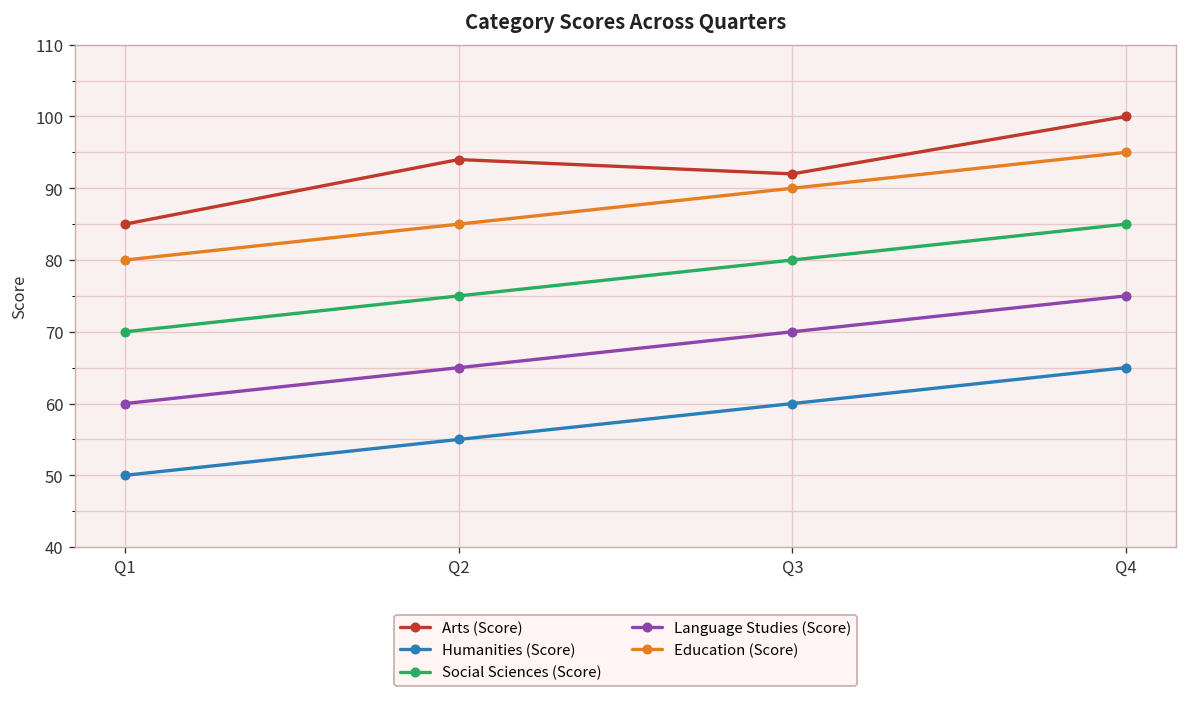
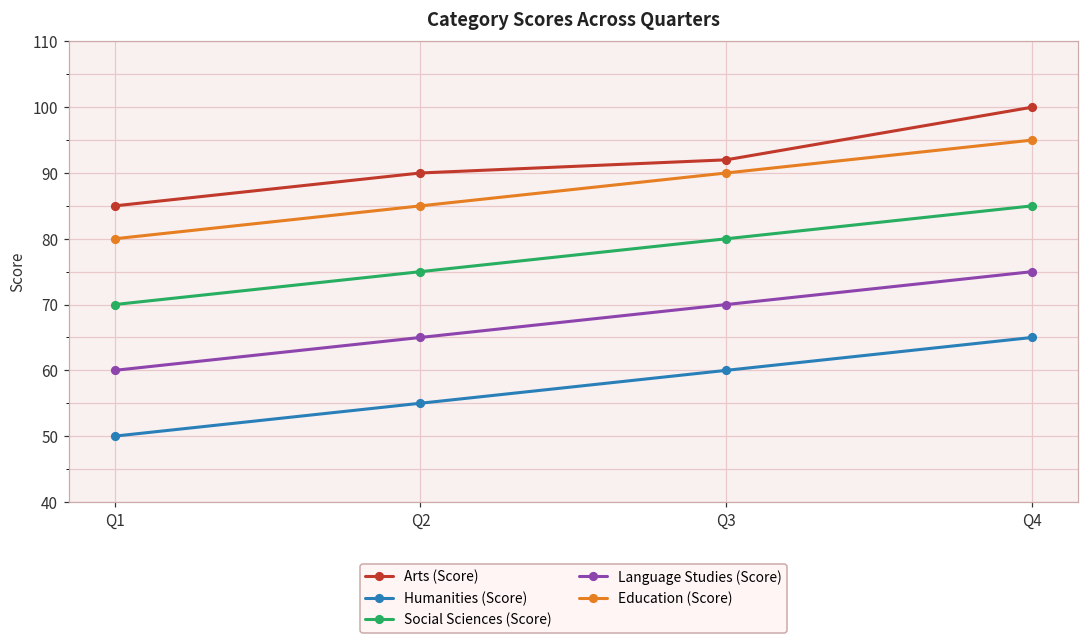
Arts (Score), Q2: 94 -> 90
